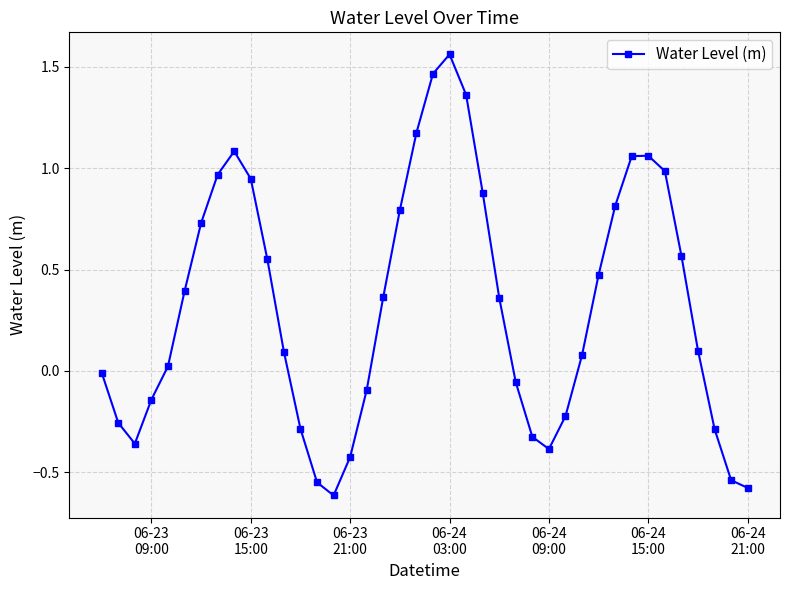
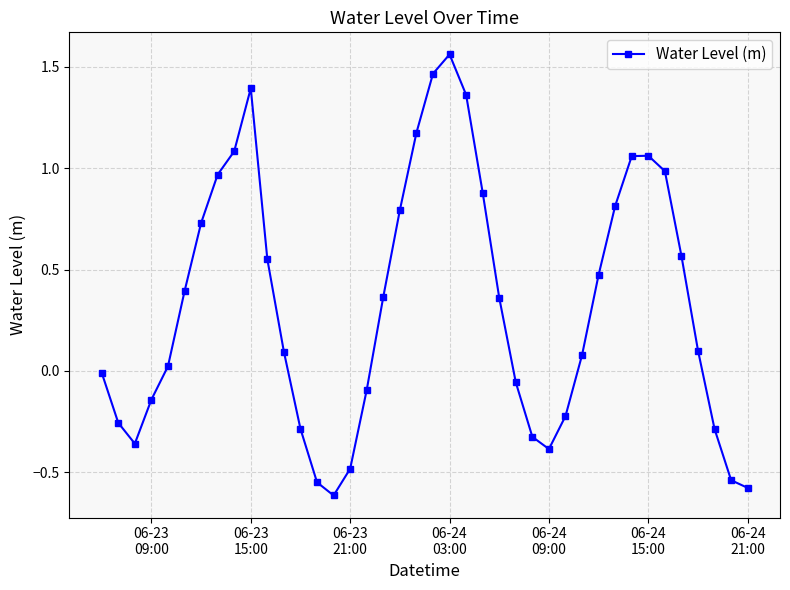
06-23 15:00: 0.95 -> 1.40
06-23 21:00: -0.42 -> -0.48
